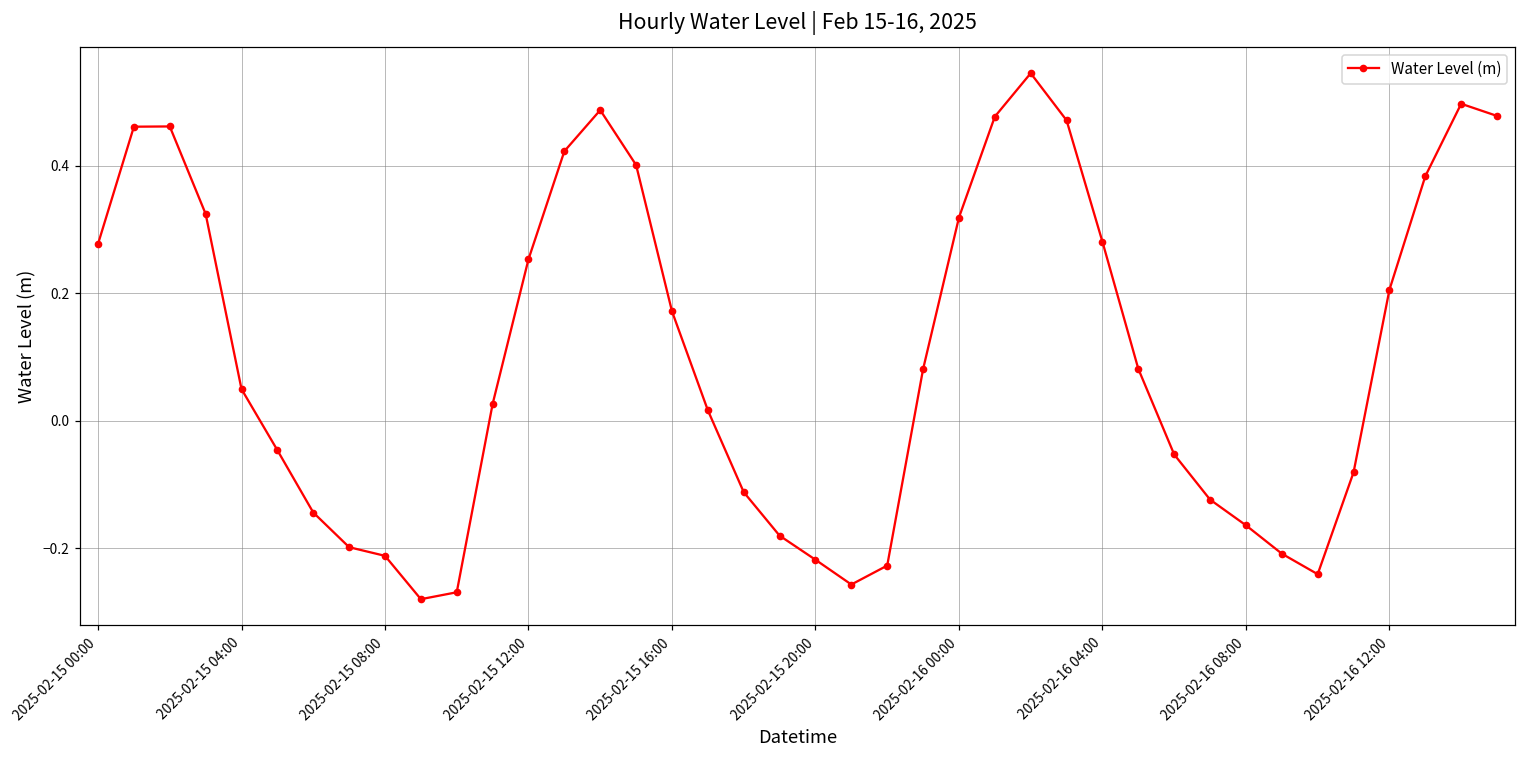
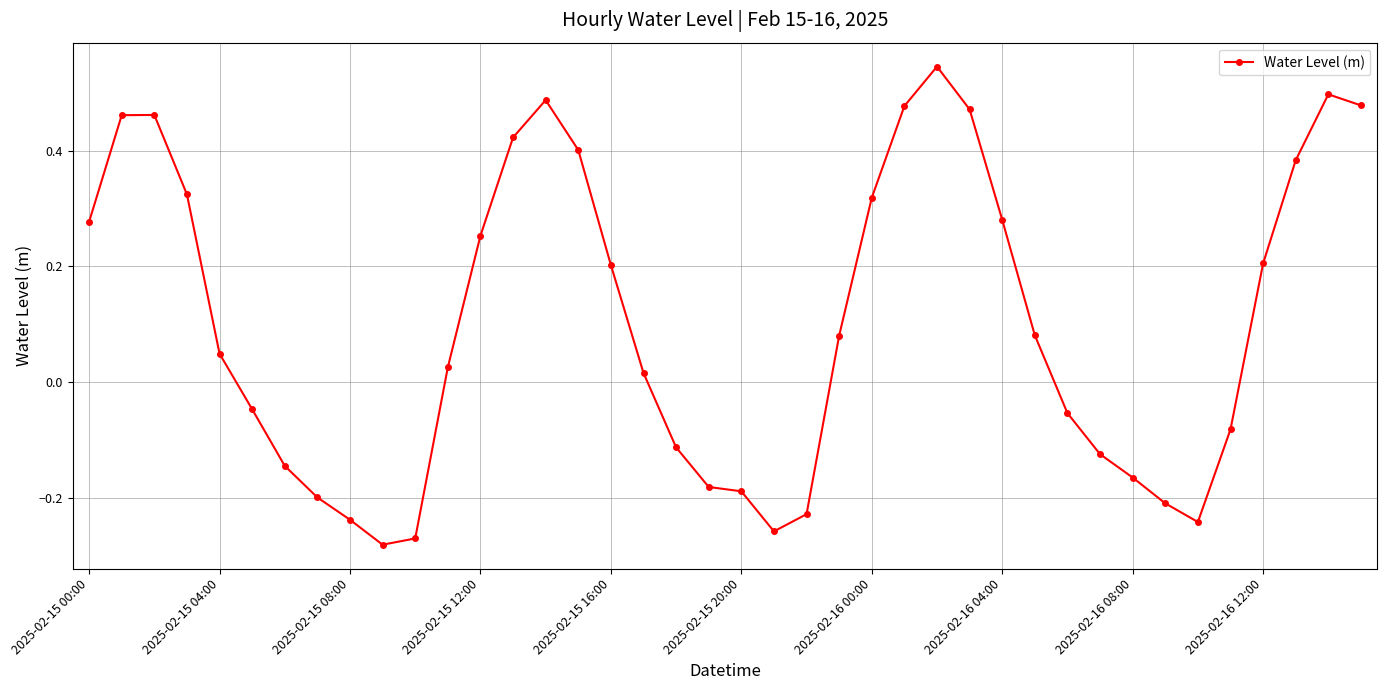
2025-02-15 08:00: -0.21 -> -0.24
2025-02-15 16:00: 0.17 -> 0.20
2025-02-15 20:00: -0.22 -> -0.19
